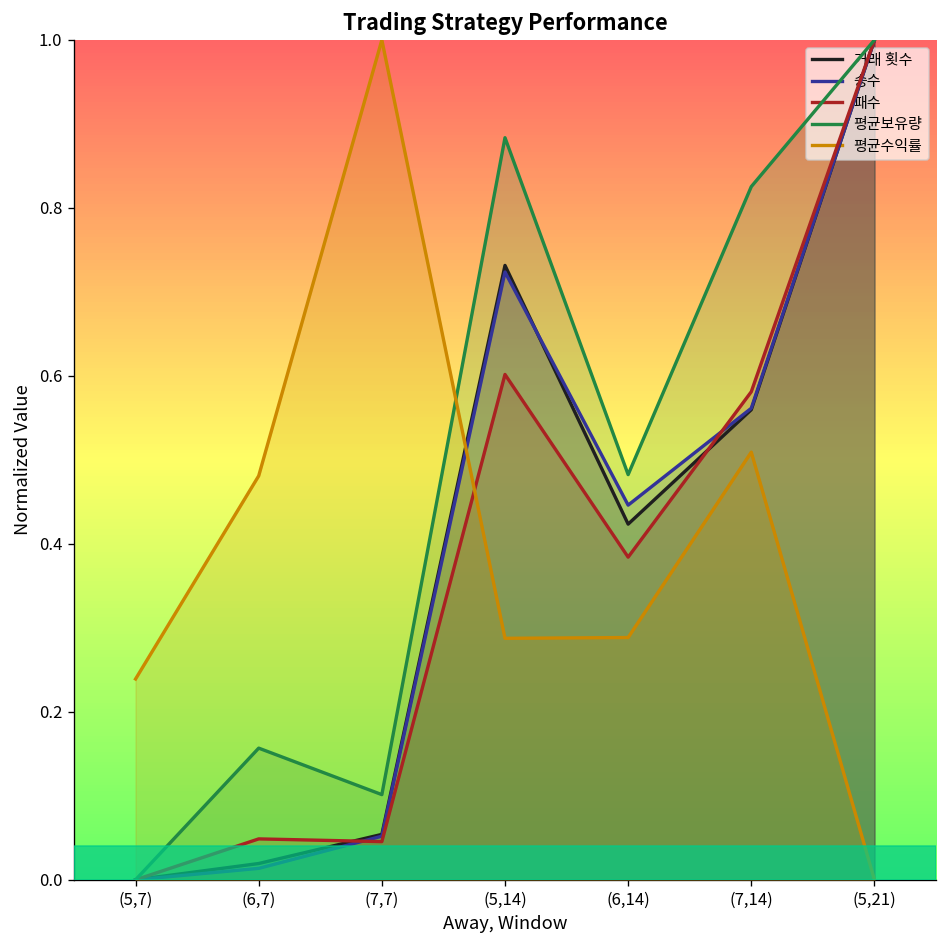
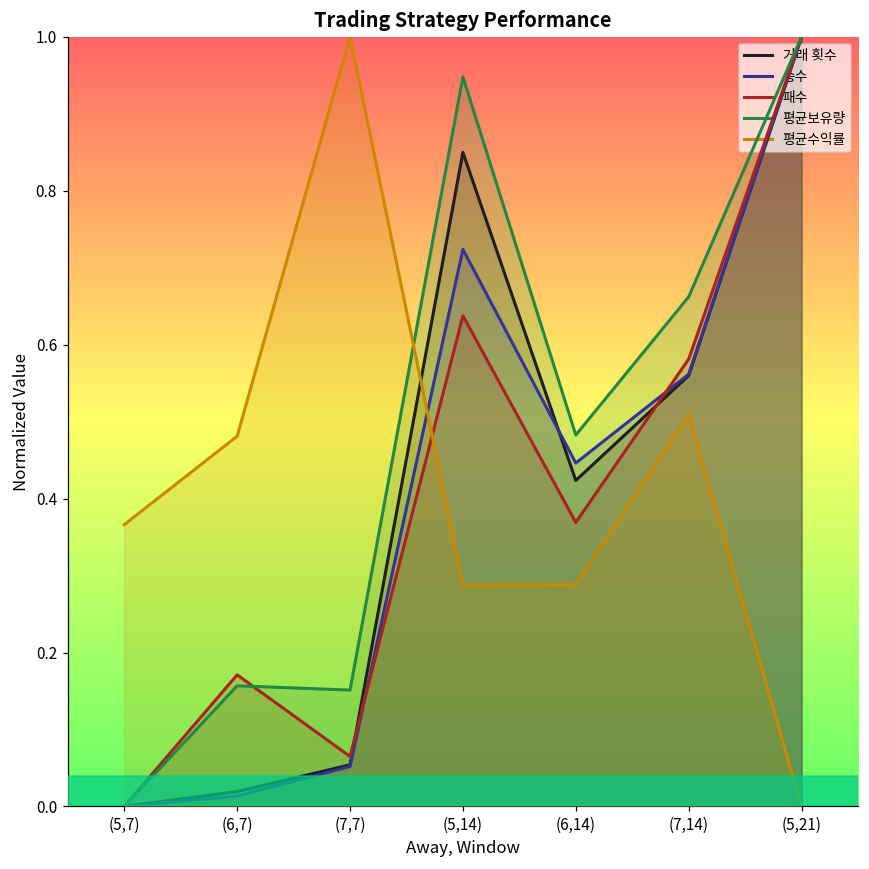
평균수익률, (5,7): 0.24 -> 0.37
패수, (6,7): 0.05 -> 0.17
패수, (7,7): 0.05 -> 0.06
평균보유량, (7,7): 0.10 -> 0.15
거래 횟수, (5,14): 0.73 -> 0.85
패수, (5,14): 0.60 -> 0.64
평균보유량, (5,14): 0.88 -> 0.95
패수, (6,14): 0.38 -> 0.37
평균보유량, (7,14): 0.83 -> 0.66
